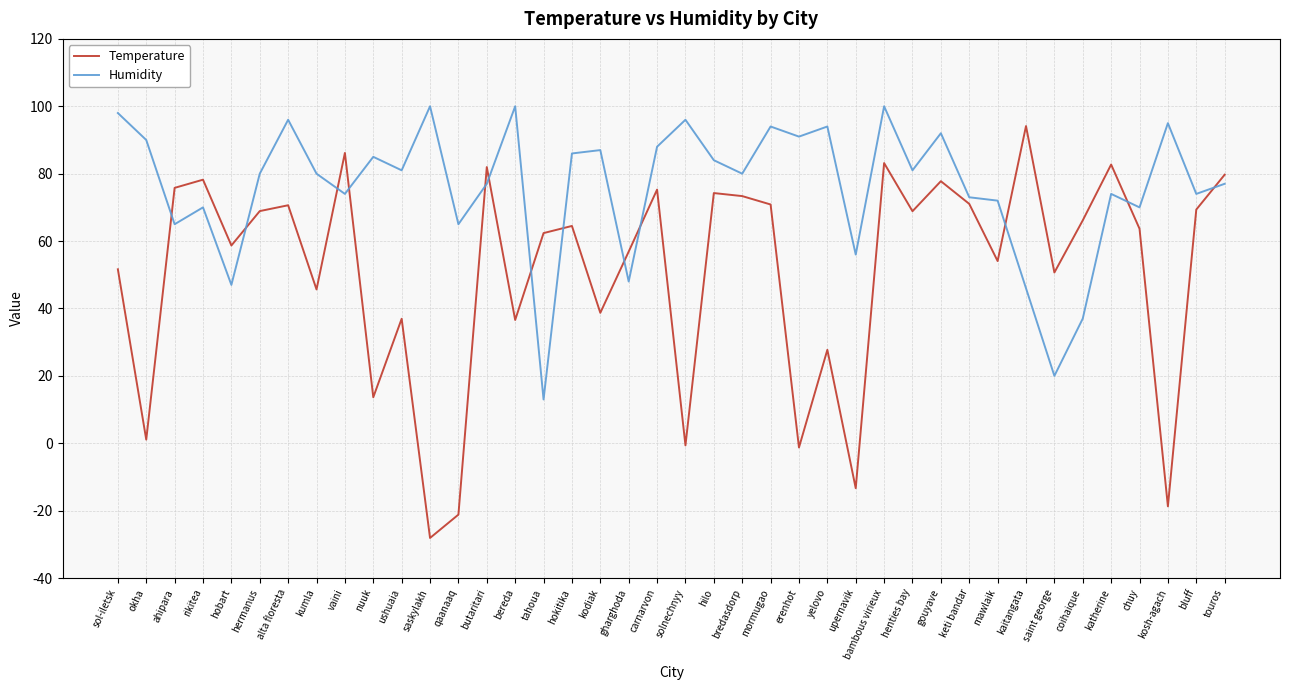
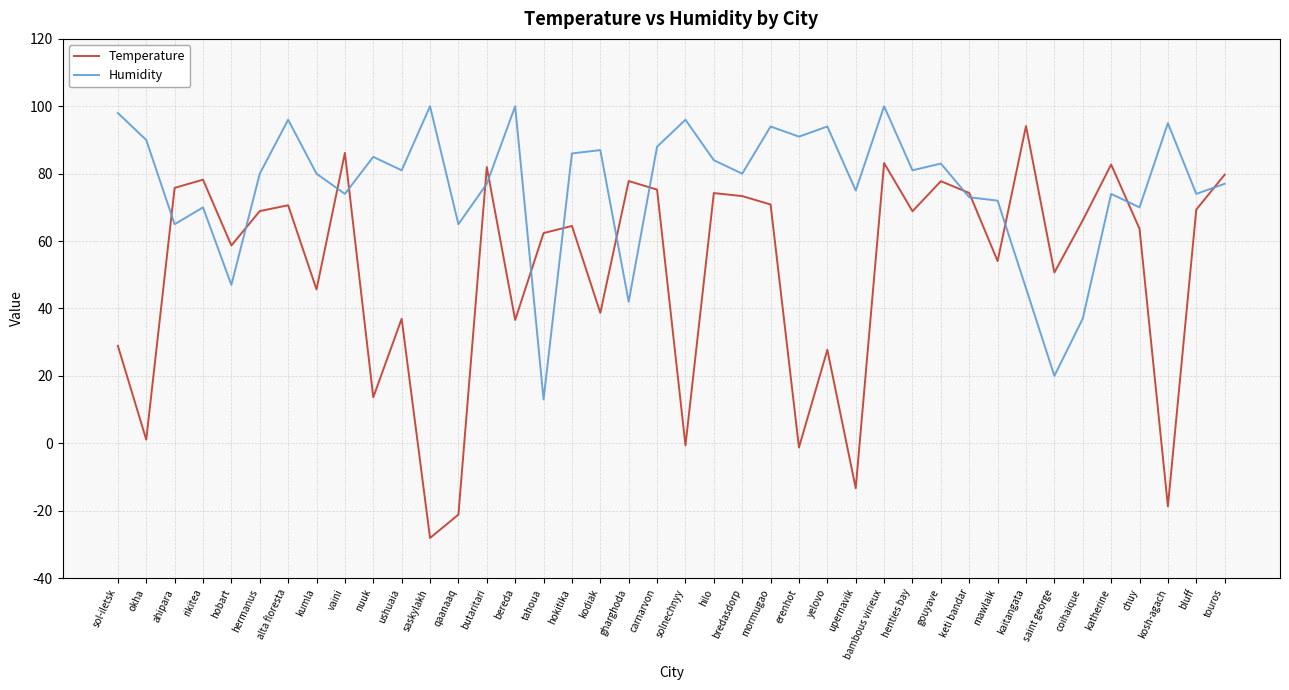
Temperature, sol-iletsk: 52 -> 29
Temperature, gharghoda: 57 -> 78
Humidity, gharghoda: 48 -> 42
Humidity, upernavik: 56 -> 75
Humidity, gouyave: 92 -> 83
Temperature, keti bandar: 71 -> 74
